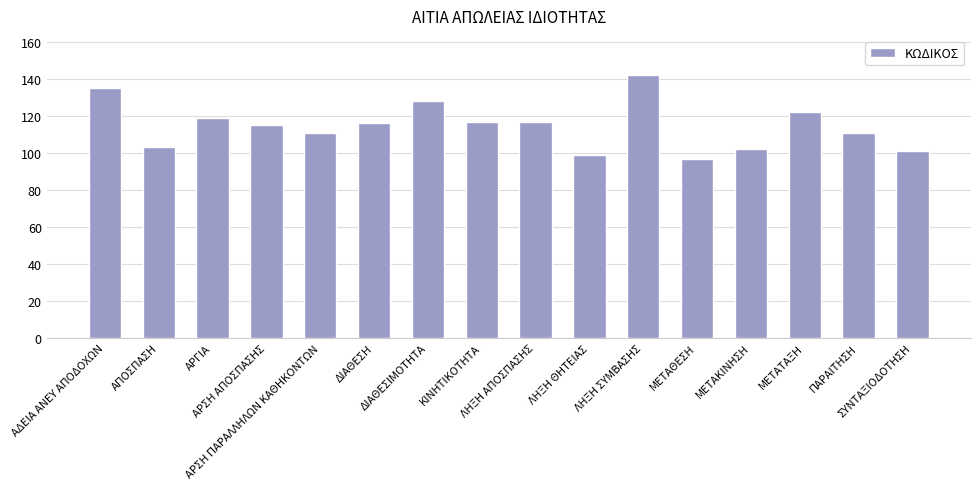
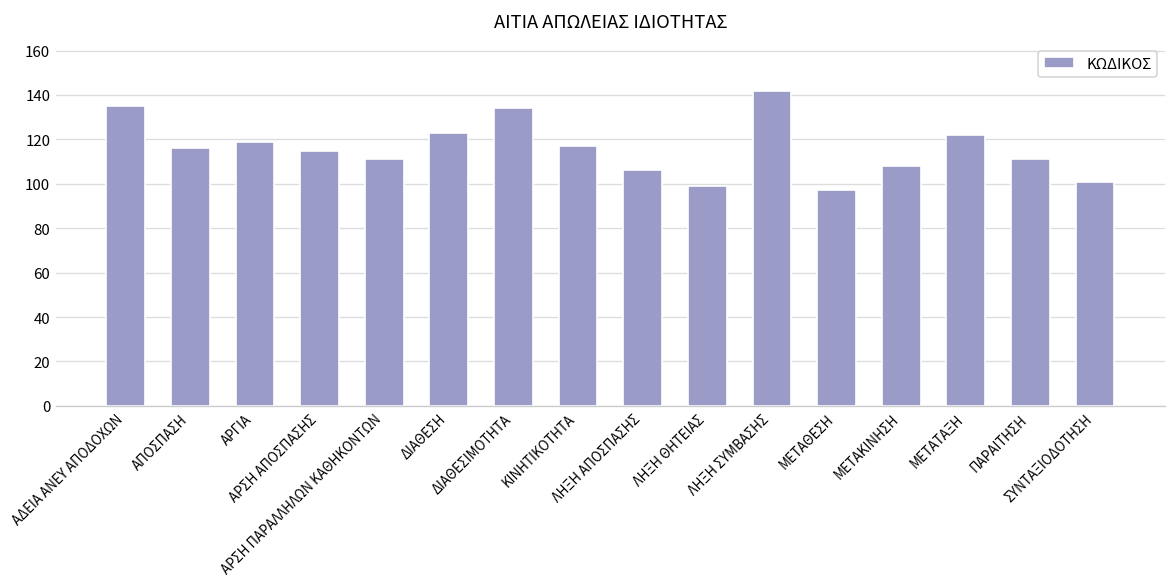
ΑΠΟΣΠΑΣΗ: 103 -> 116
ΔΙΑΘΕΣΗ: 116 -> 123
ΔΙΑΘΕΣΙΜΟΤΗΤΑ: 128 -> 134
ΛΗΞΗ ΑΠΟΣΠΑΣΗΣ: 117 -> 106
ΜΕΤΑΚΙΝΗΣΗ: 102 -> 108
